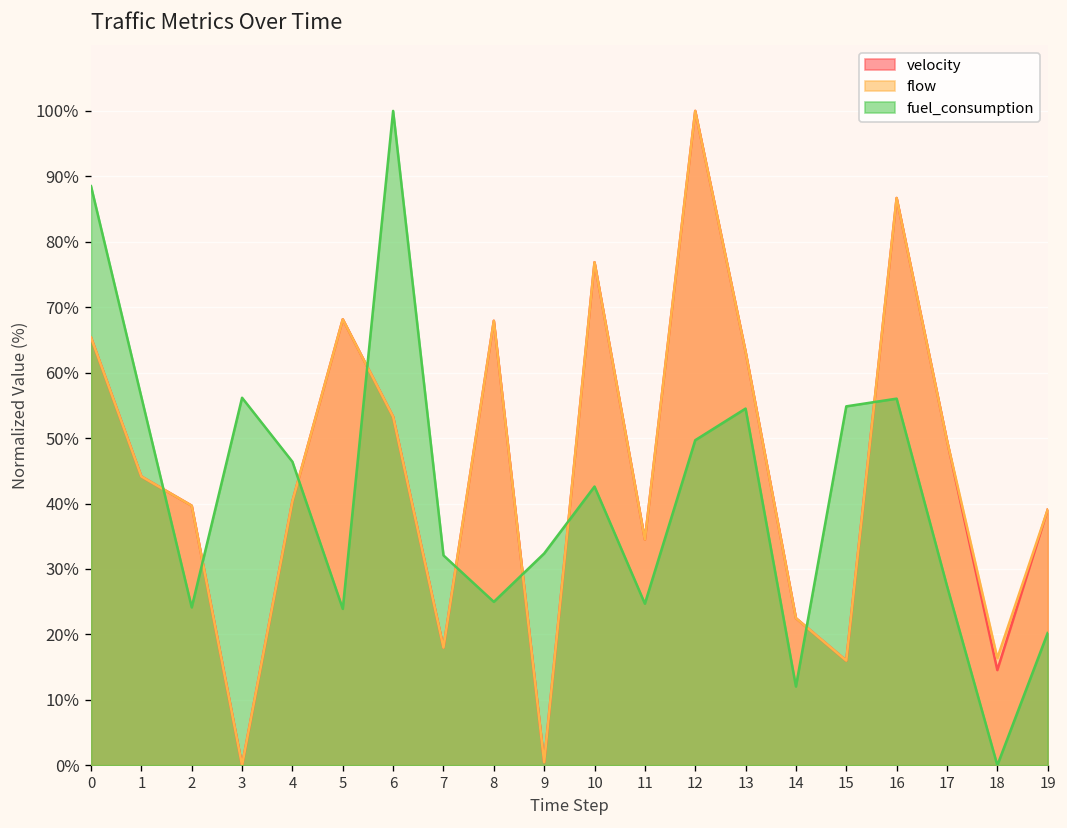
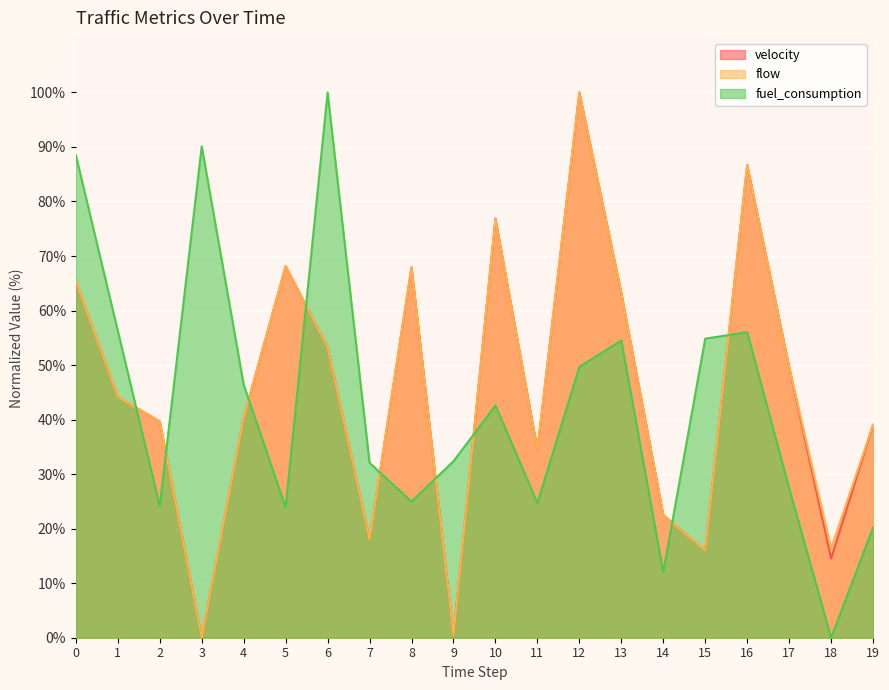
fuel_consumption, 3: 56% -> 90%
